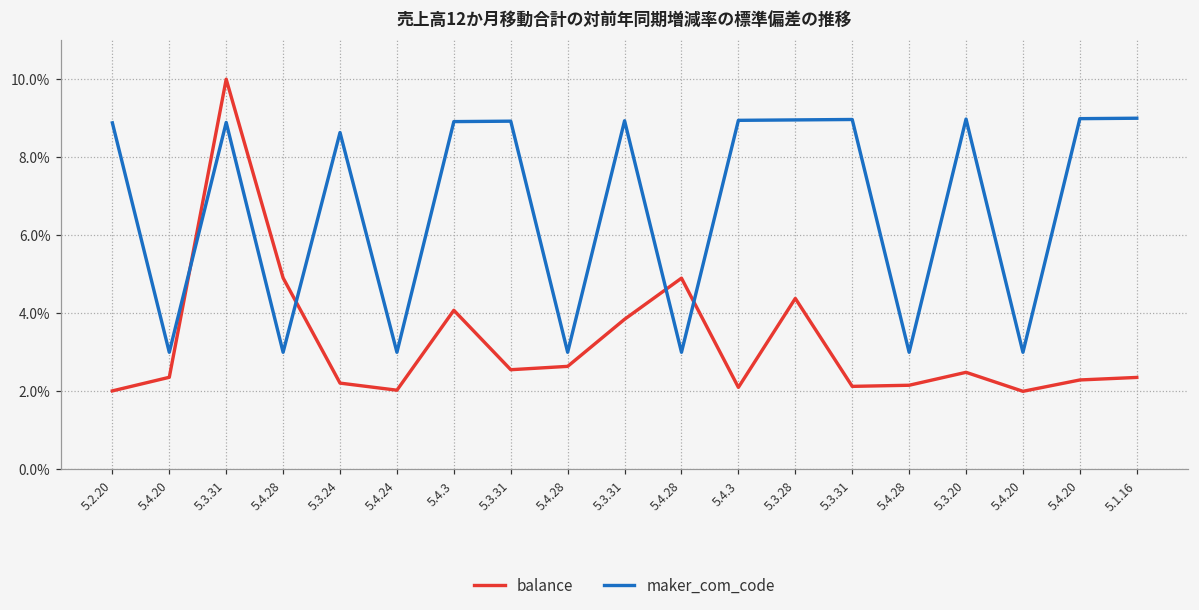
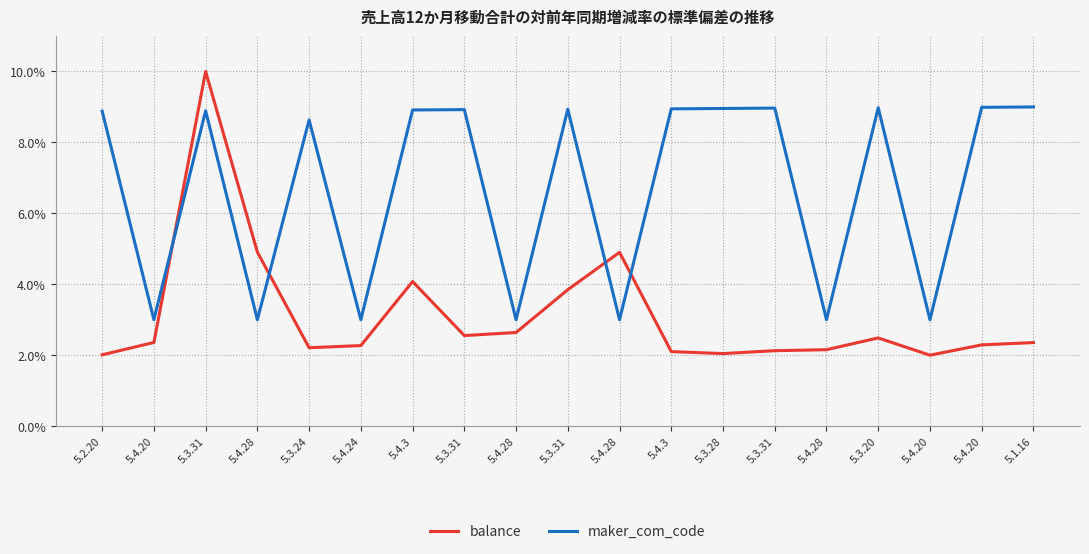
balance, 5.4.24: 2.0% -> 2.3%
balance, 5.3.28: 4.4% -> 2.0%
